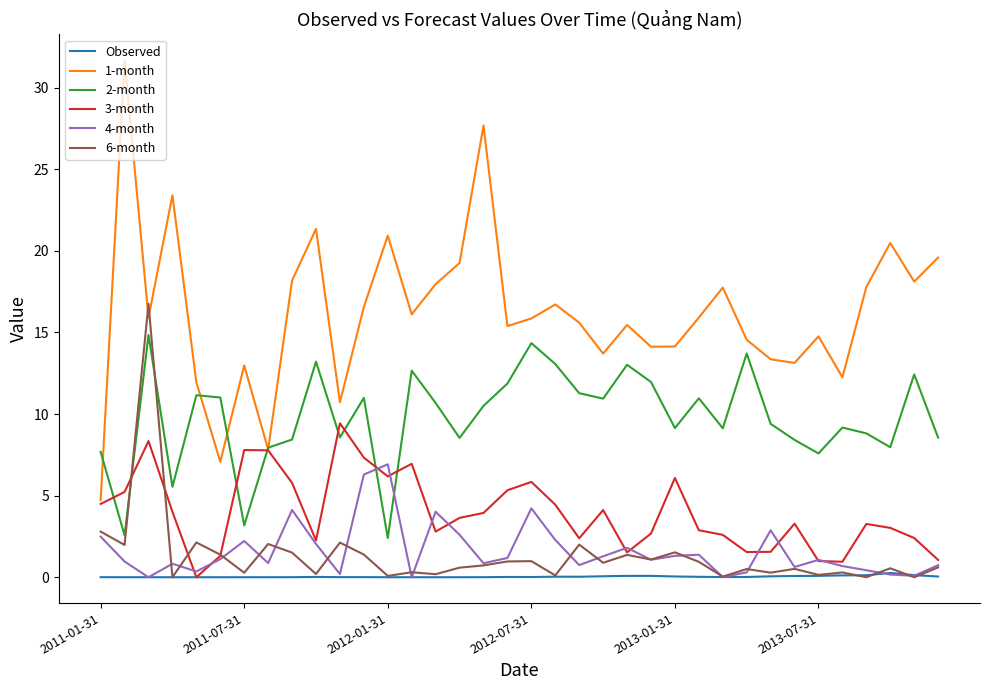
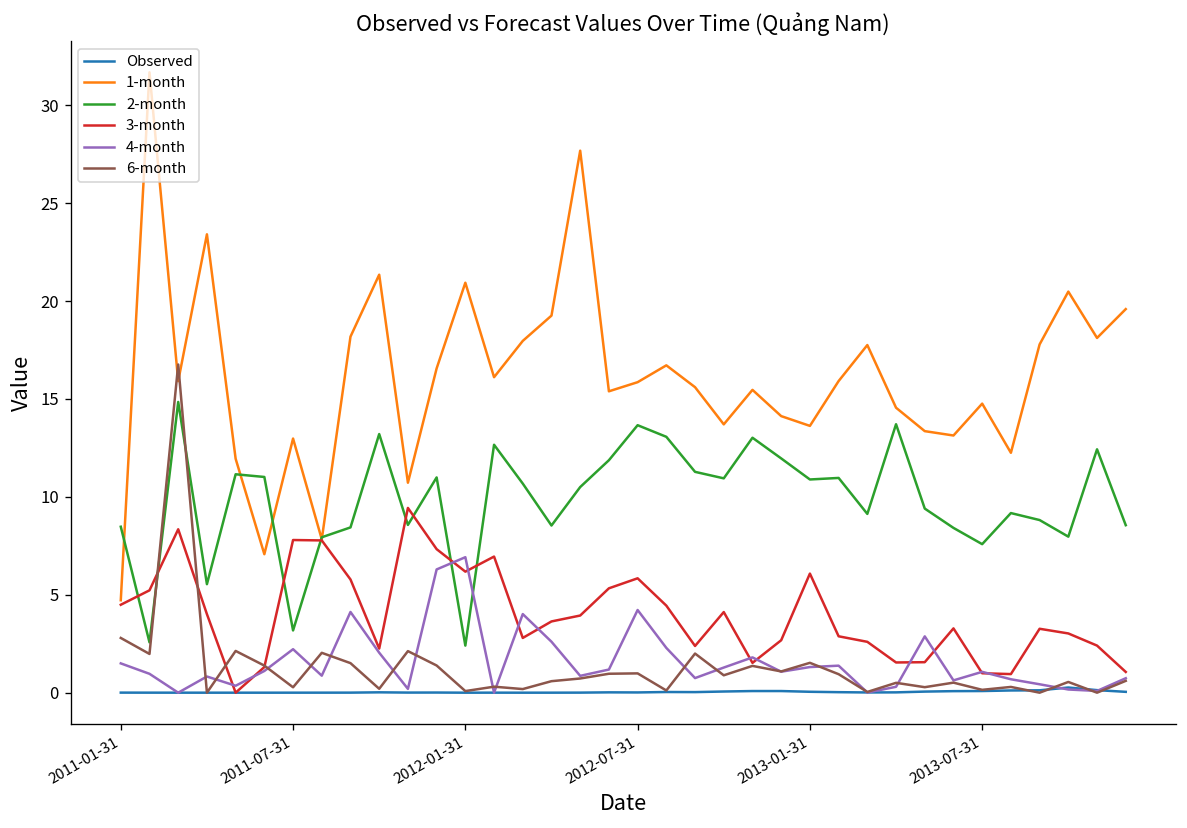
2-month, 2011-01-31: 7.7 -> 8.5
4-month, 2011-01-31: 2.5 -> 1.5
2-month, 2012-07-31: 14.3 -> 13.7
1-month, 2013-01-31: 14.1 -> 13.6
2-month, 2013-01-31: 9.1 -> 10.9
